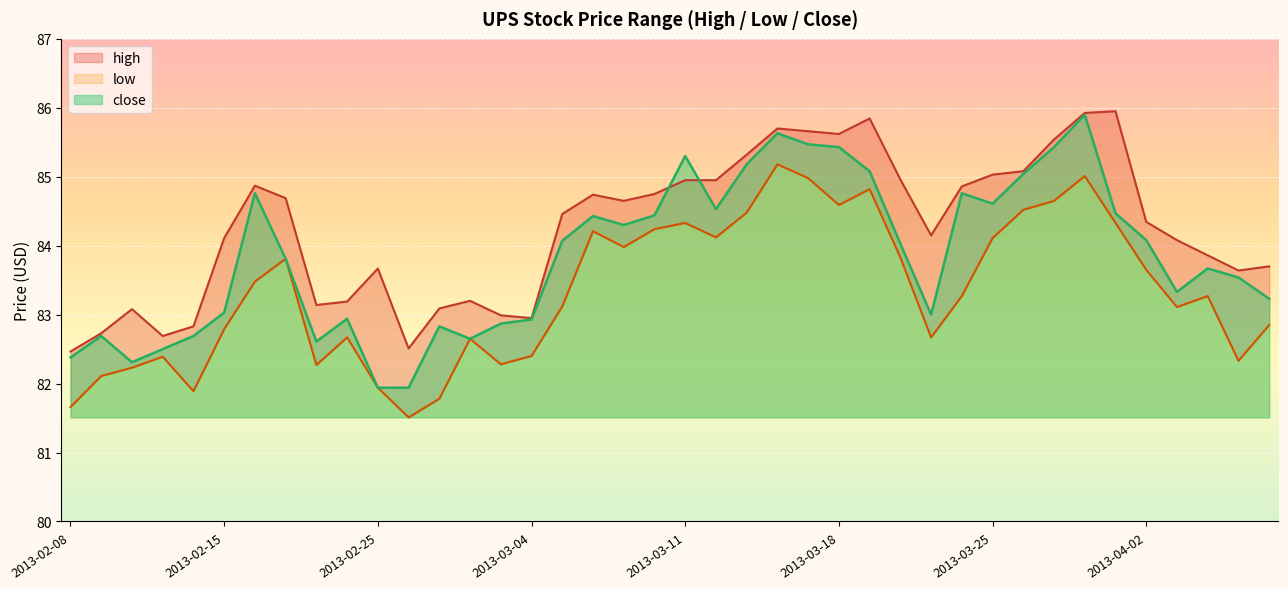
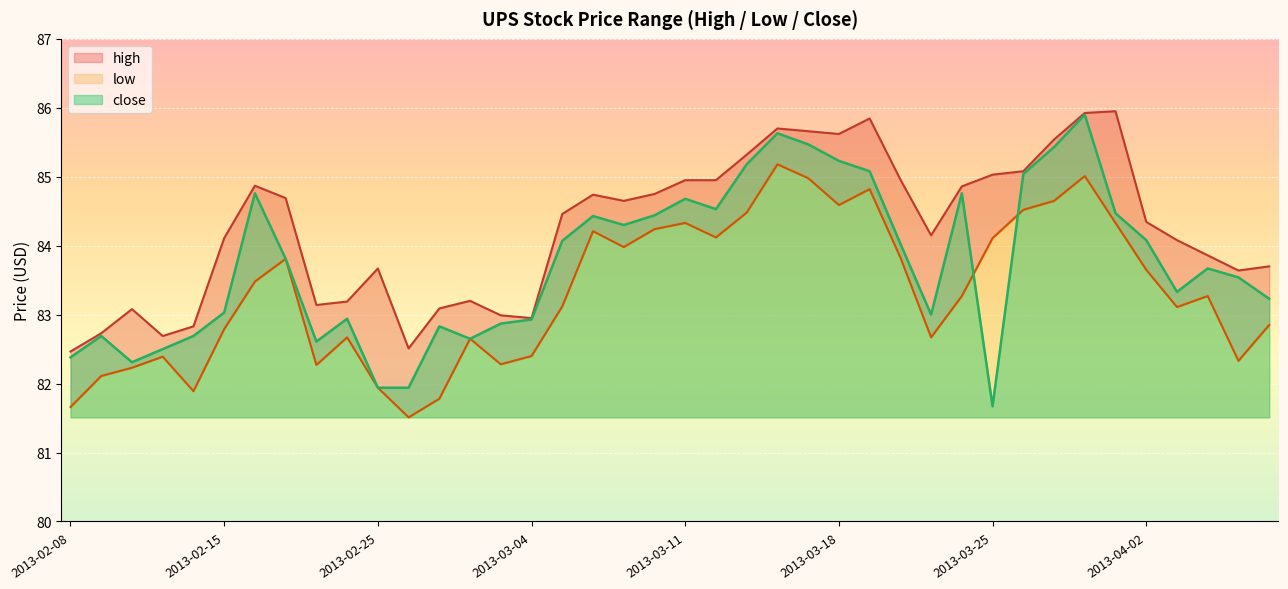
close, 2013-03-11: 85.3 -> 84.7
close, 2013-03-18: 85.4 -> 85.2
close, 2013-03-25: 84.6 -> 81.7
